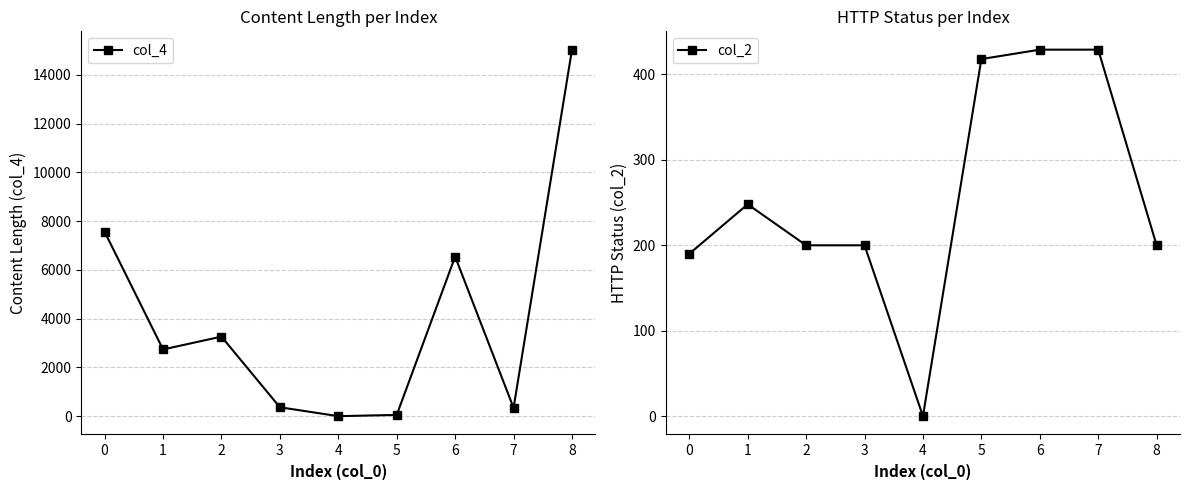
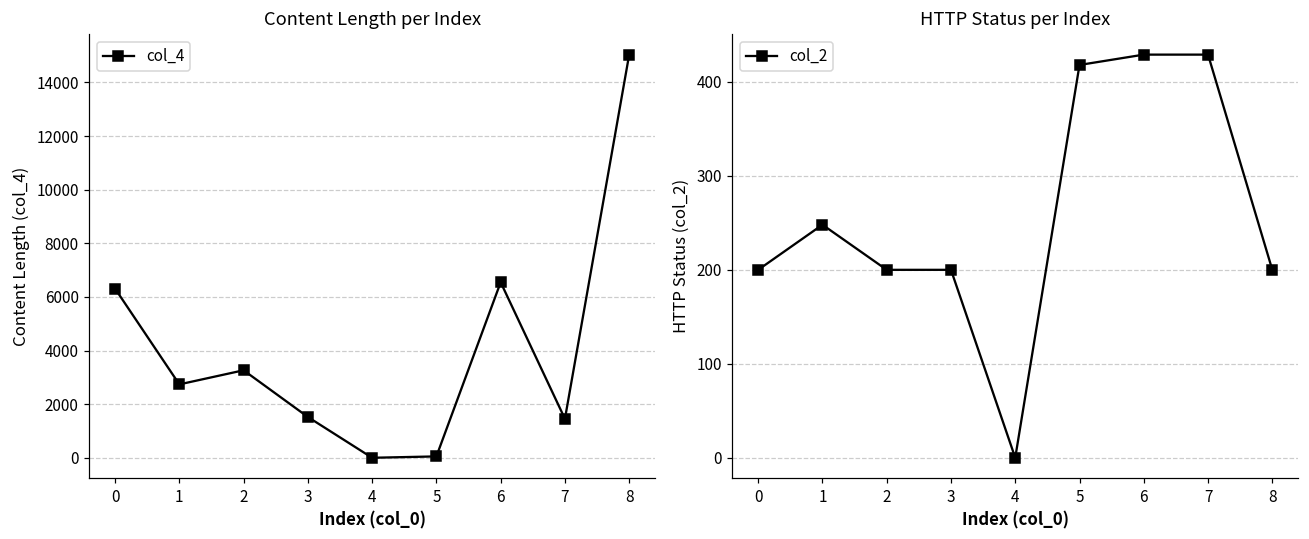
Content Length per Index, 0: 7600 -> 6300
Content Length per Index, 3: 400 -> 1500
Content Length per Index, 7: 300 -> 1500
HTTP Status per Index, 0: 190 -> 200
